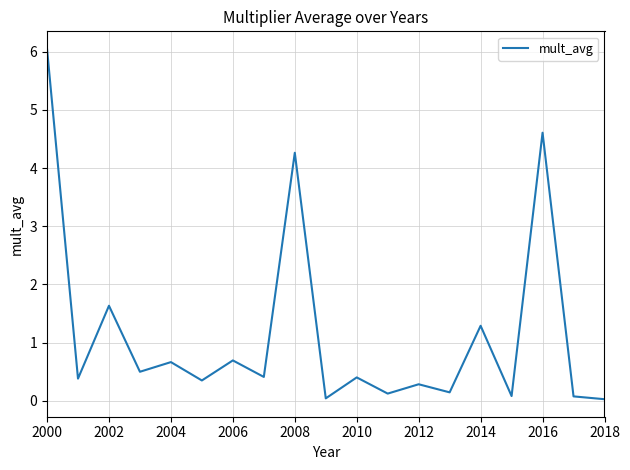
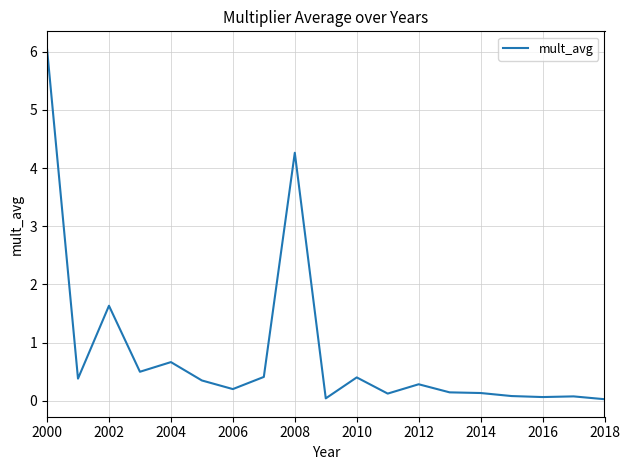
2006: 0.7 -> 0.2
2014: 1.3 -> 0.1
2016: 4.6 -> 0.1
